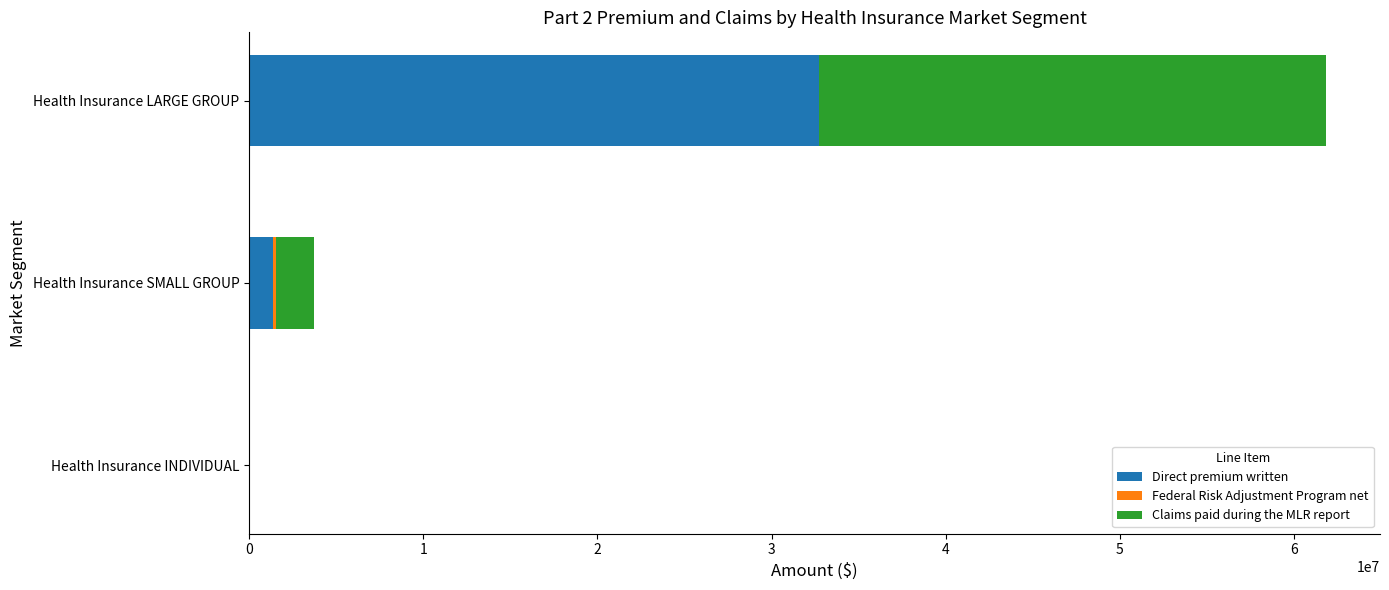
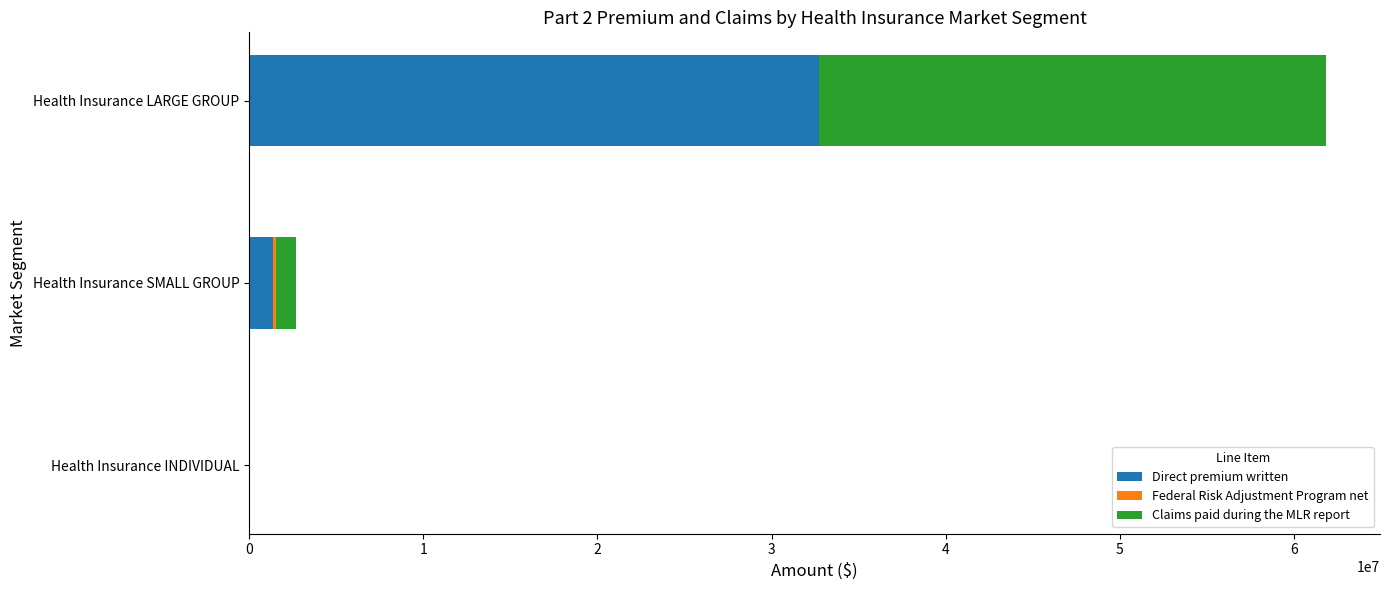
Claims paid during the MLR report, Health Insurance SMALL GROUP: 2200000 -> 1200000
